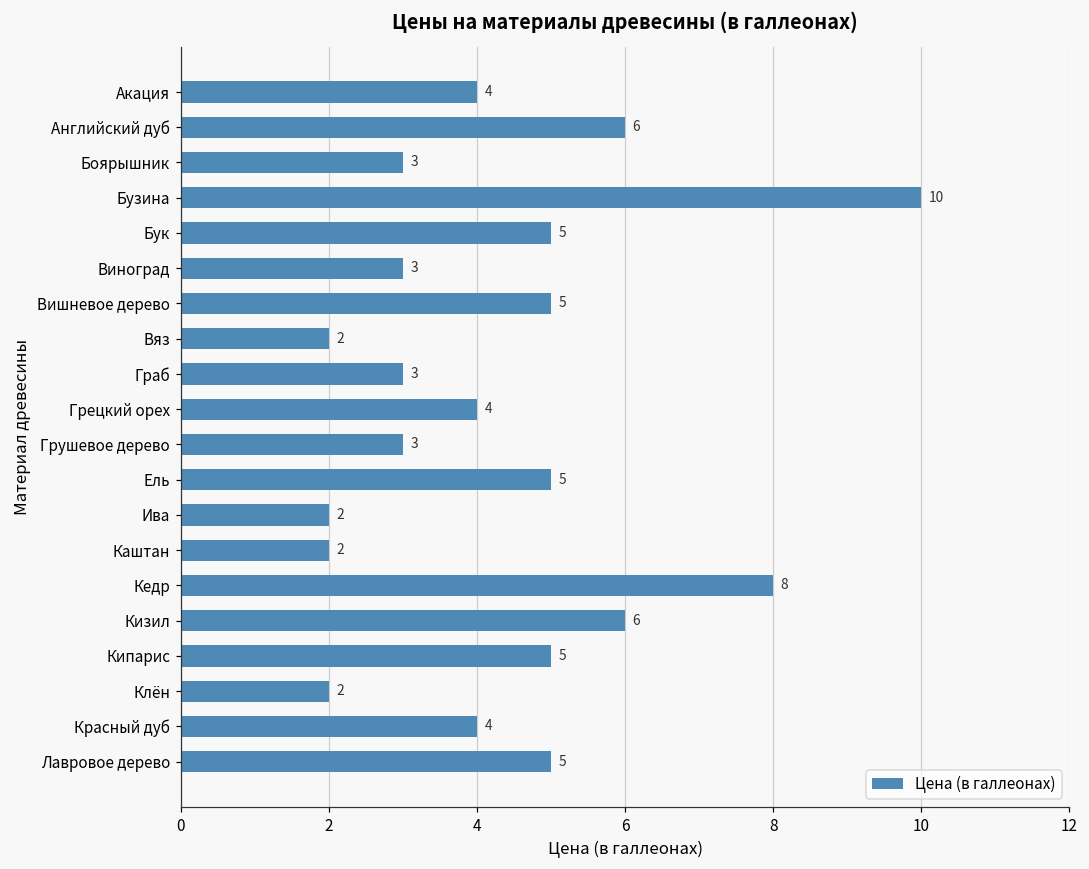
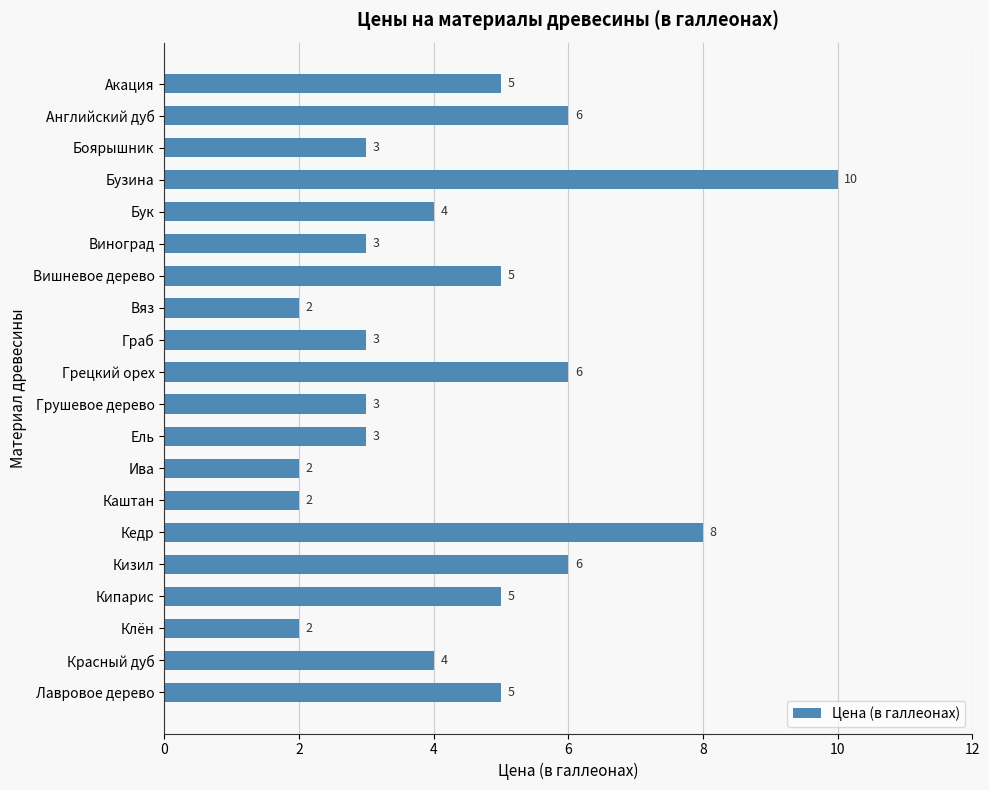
Акация: 4 -> 5
Бук: 5 -> 4
Грецкий орех: 4 -> 6
Ель: 5 -> 3
